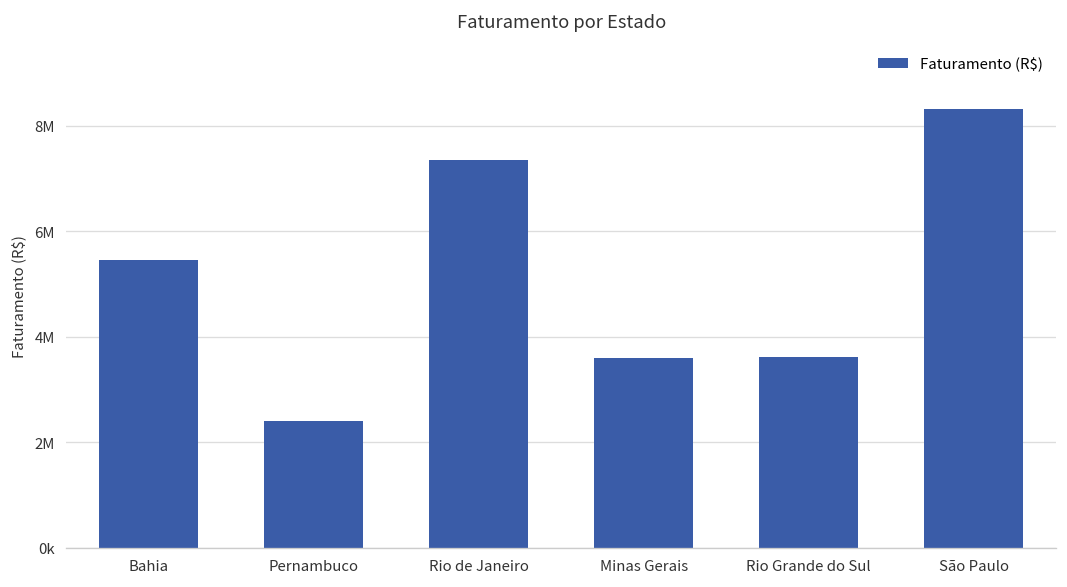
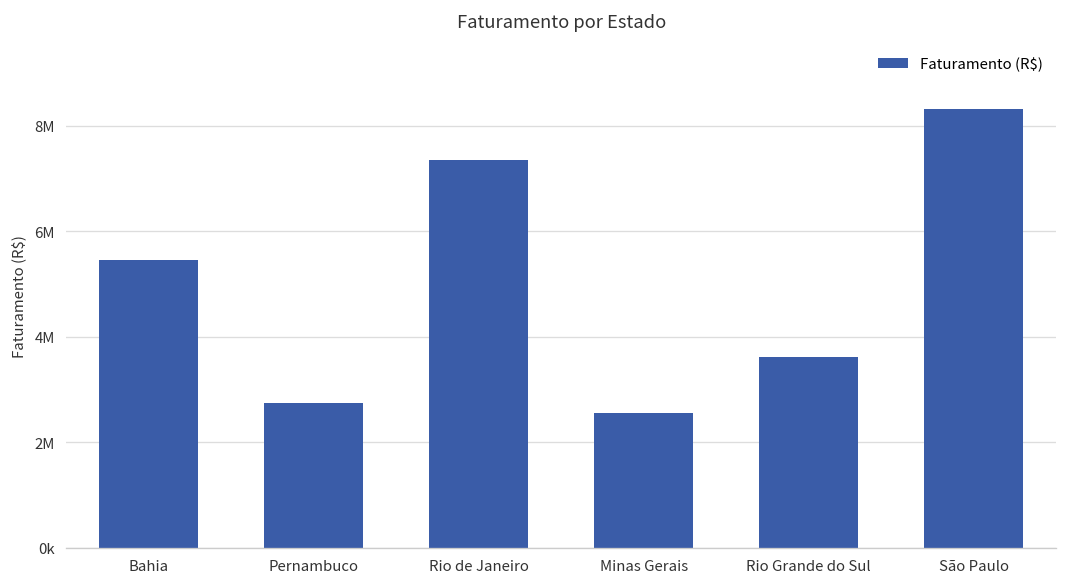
Pernambuco: 2400000 -> 2700000
Minas Gerais: 3600000 -> 2600000
